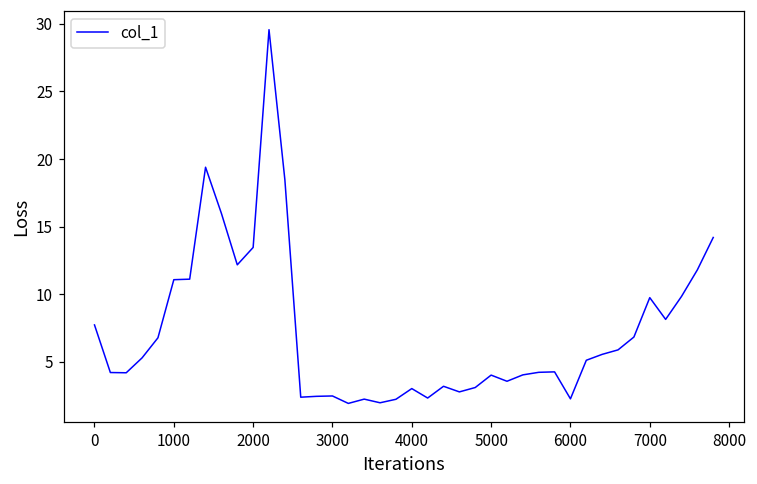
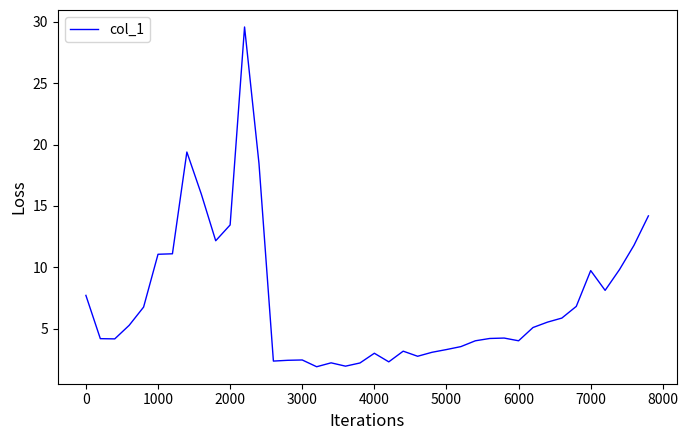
5000: 4.0 -> 3.3
6000: 2.3 -> 4.0
